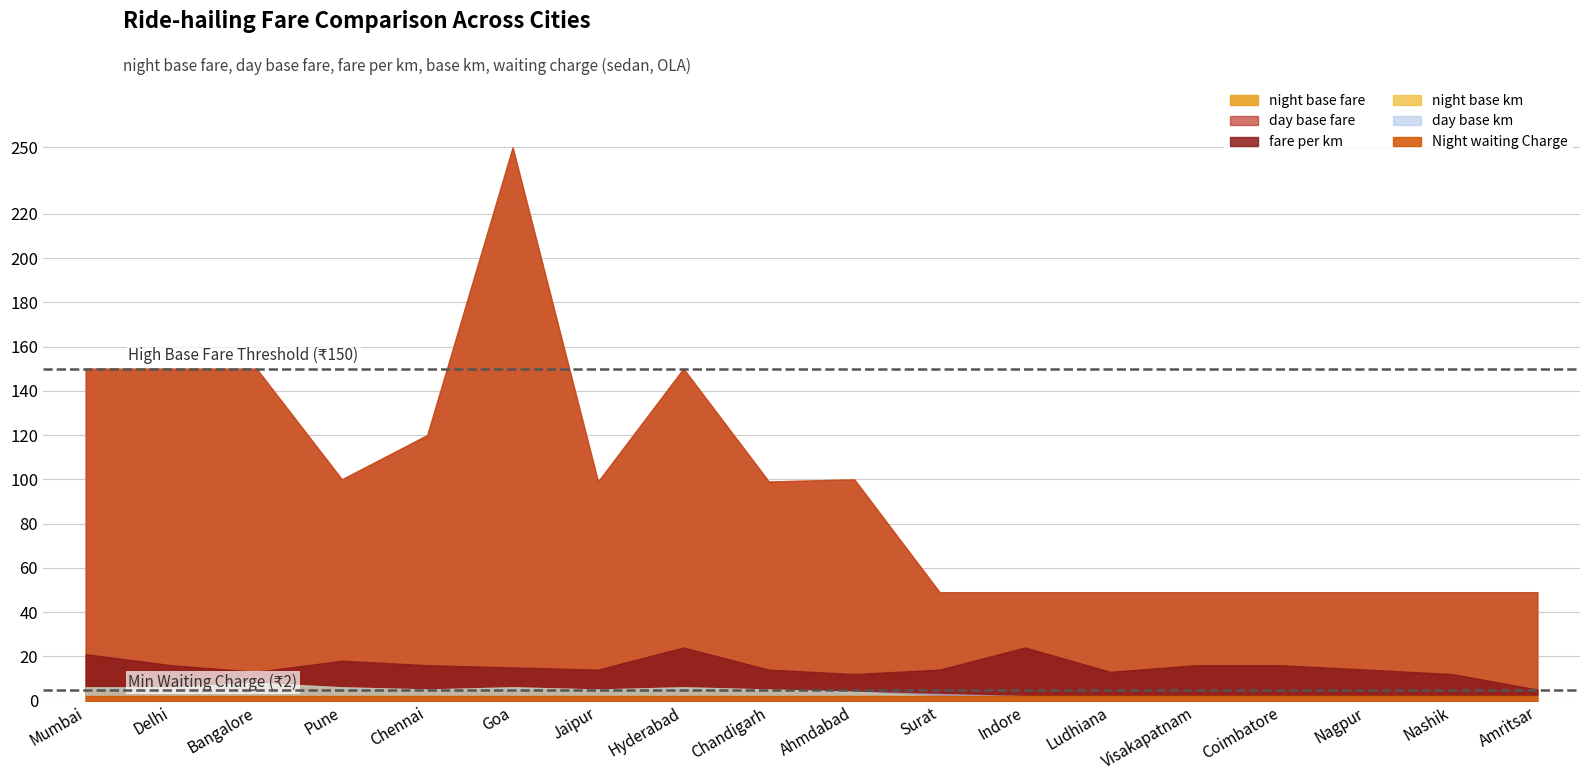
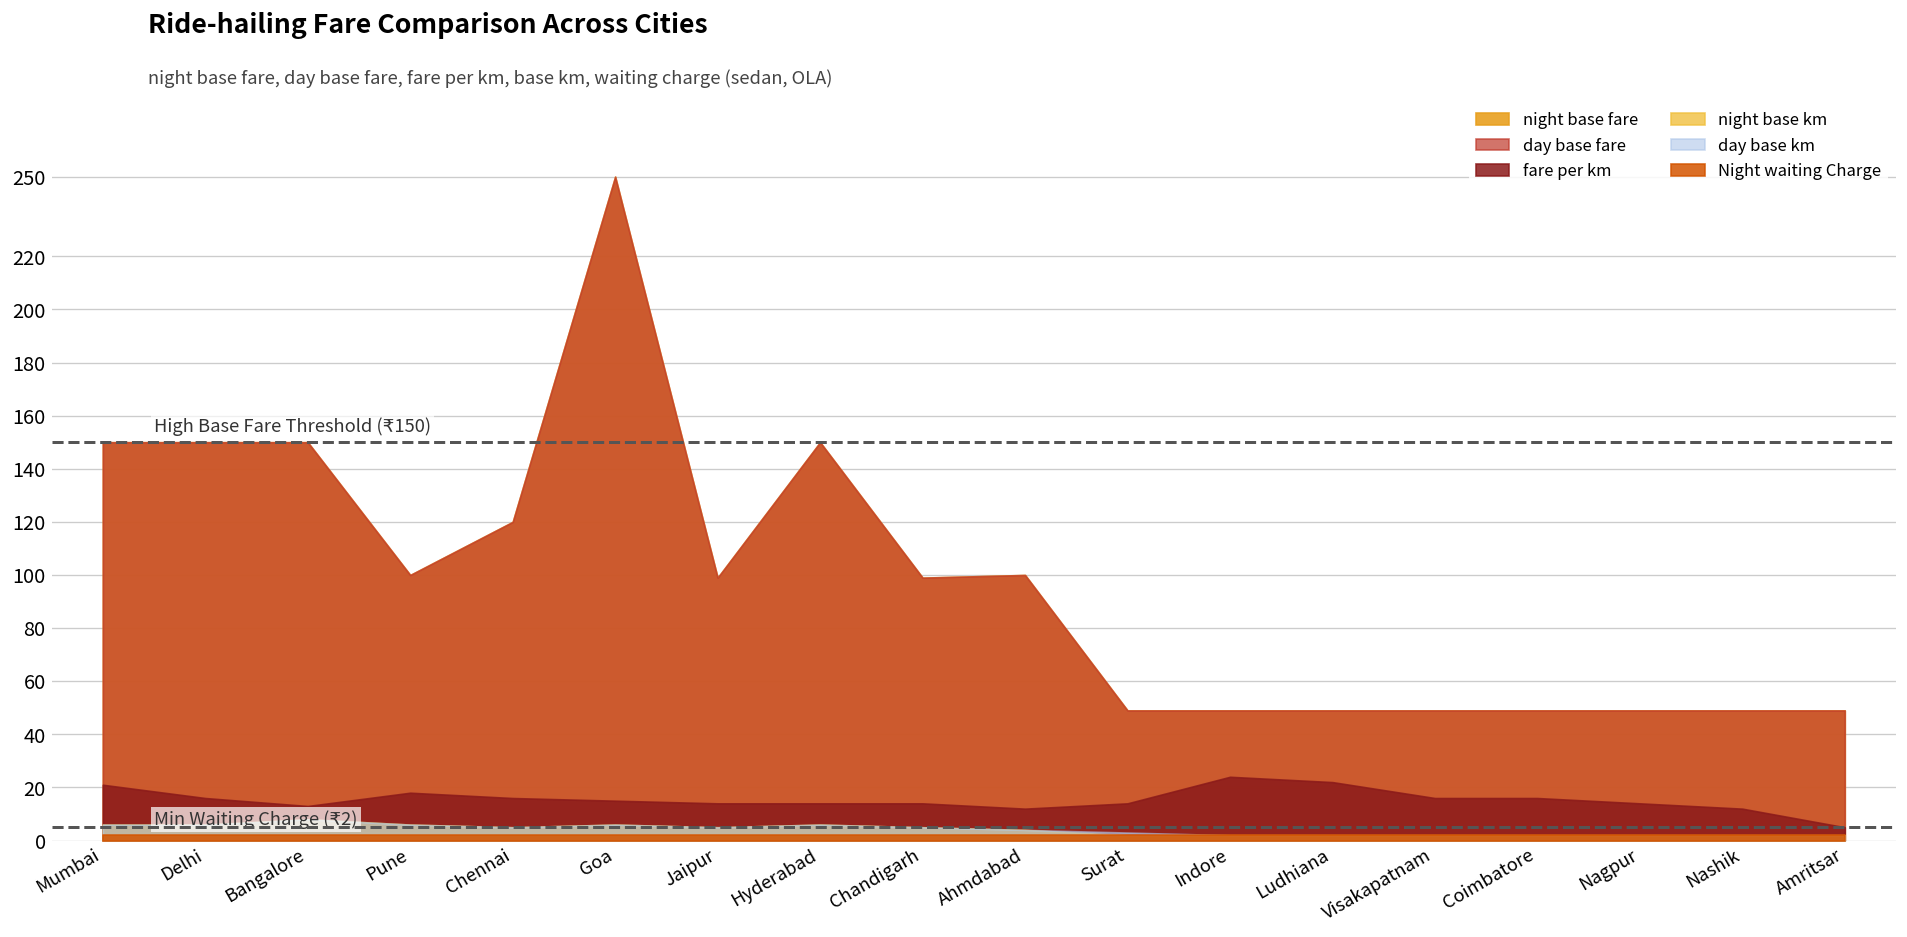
fare per km, Hyderabad: 24 -> 14
fare per km, Ludhiana: 13 -> 22
